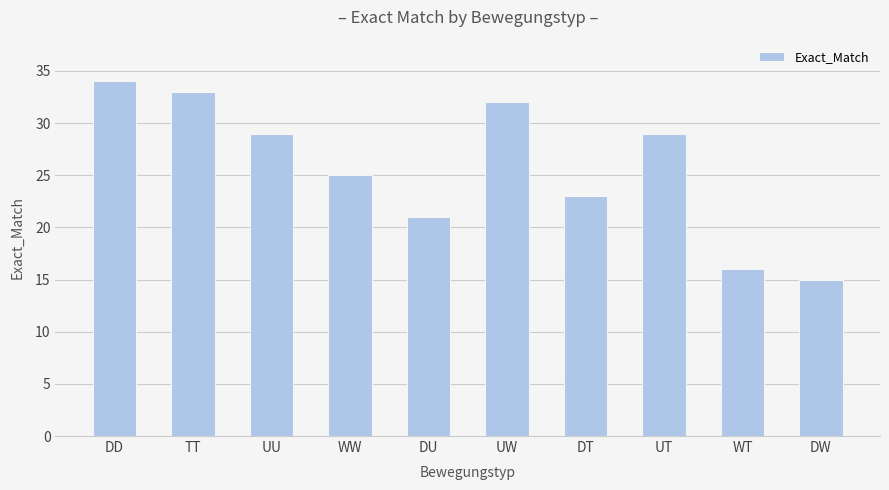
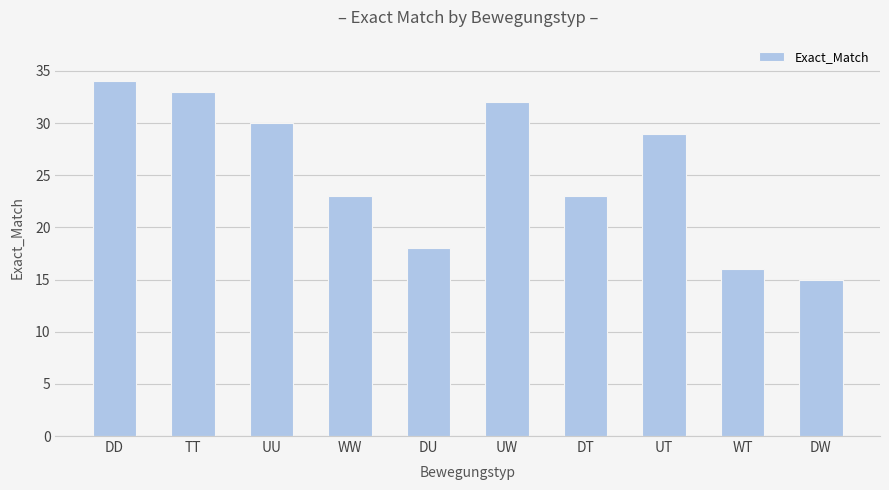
UU: 29 -> 30
WW: 25 -> 23
DU: 21 -> 18
